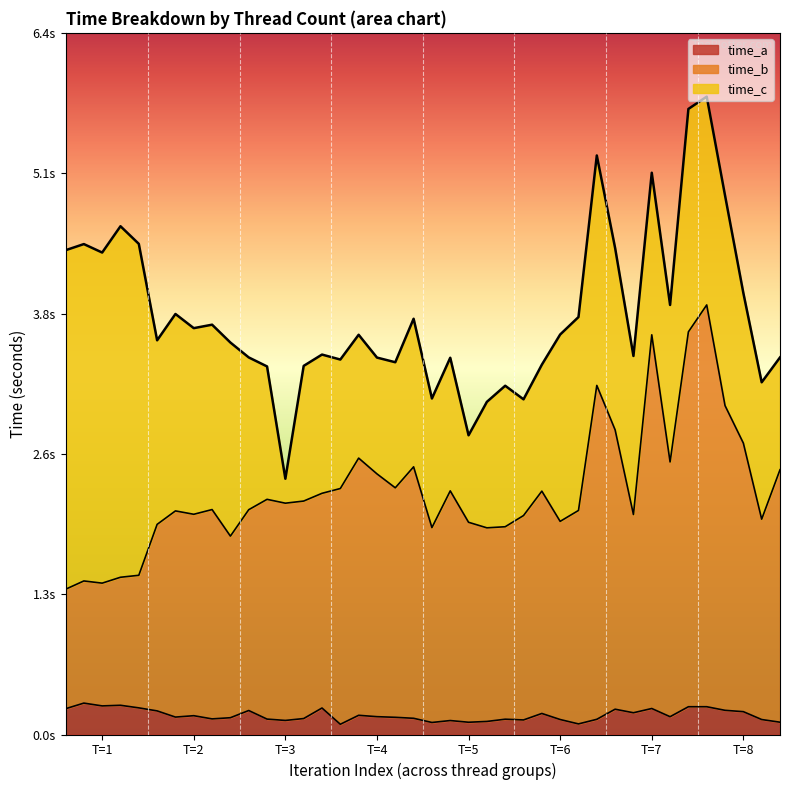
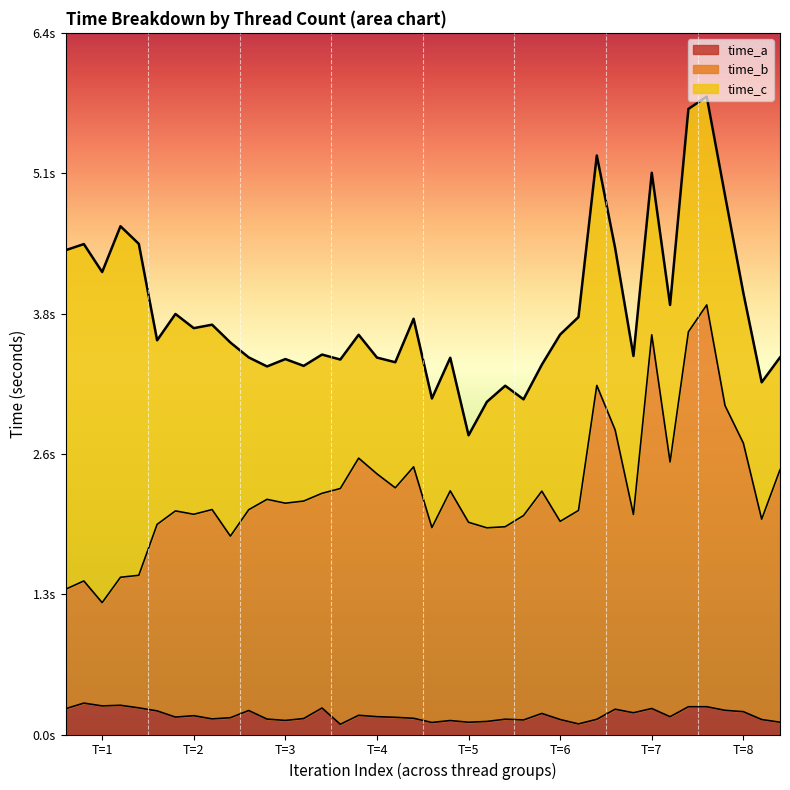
time_b, T=1: 1.12s -> 0.94s
time_c, T=3: 0.22s -> 1.32s
